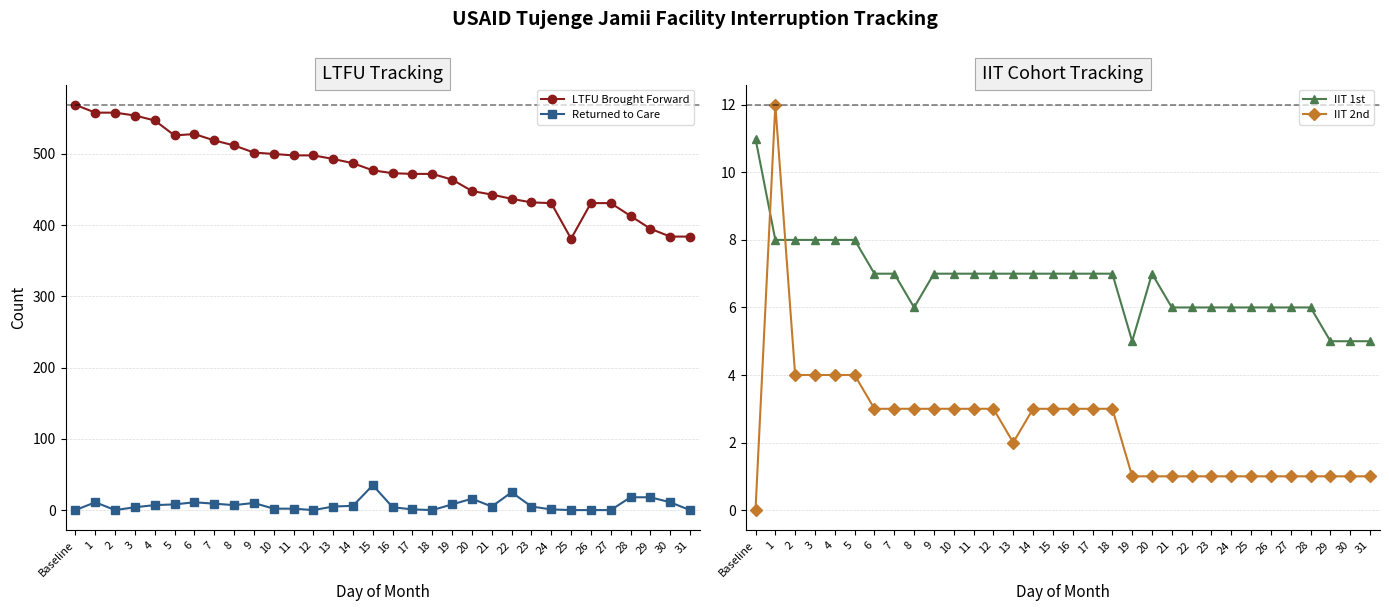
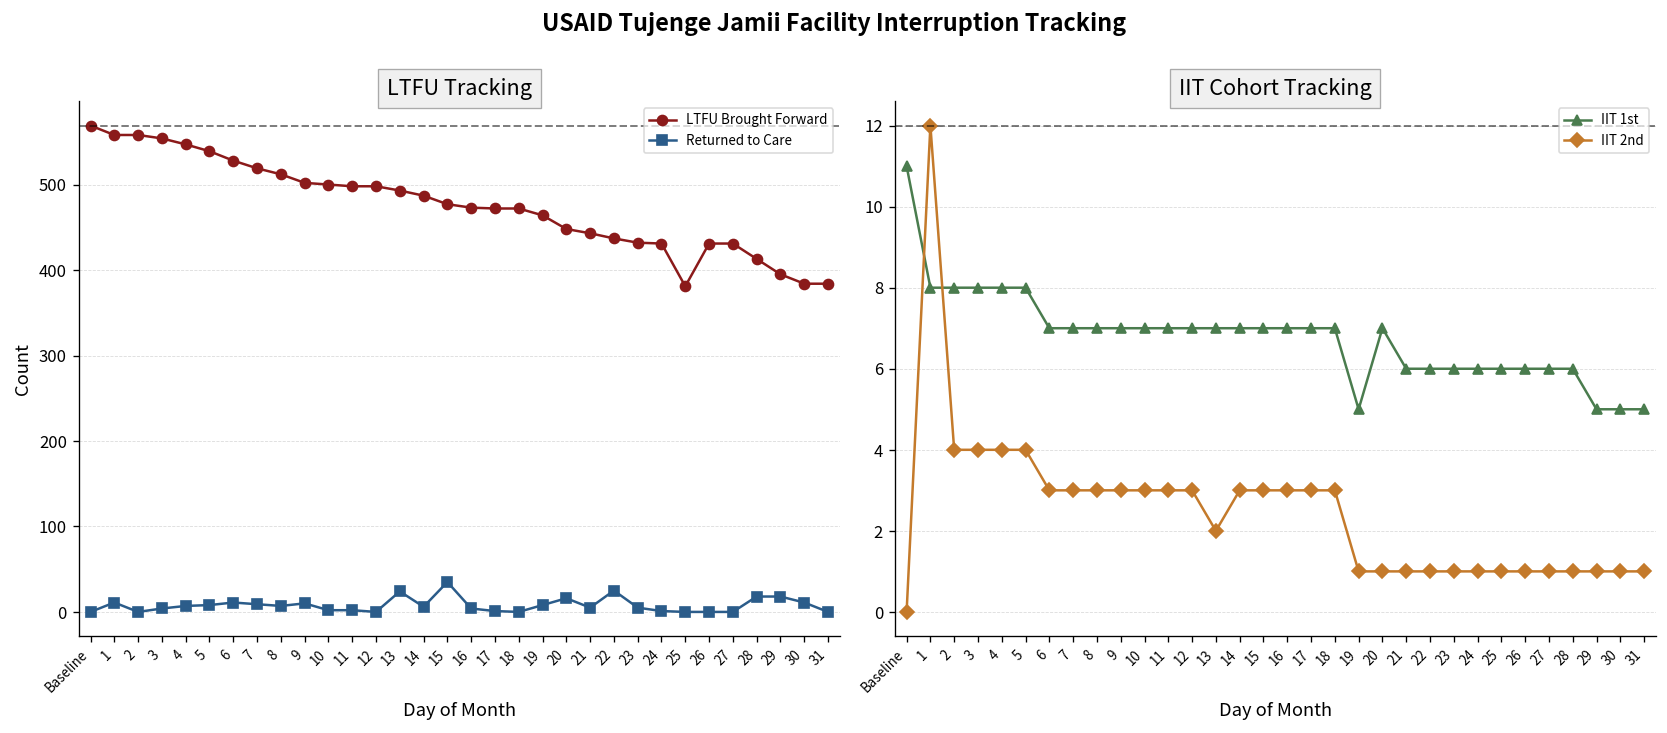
LTFU Tracking, LTFU Brought Forward, 5: 530 -> 540
LTFU Tracking, Returned to Care, 13: 10 -> 20
IIT Cohort Tracking, IIT 1st, 8: 6 -> 7
